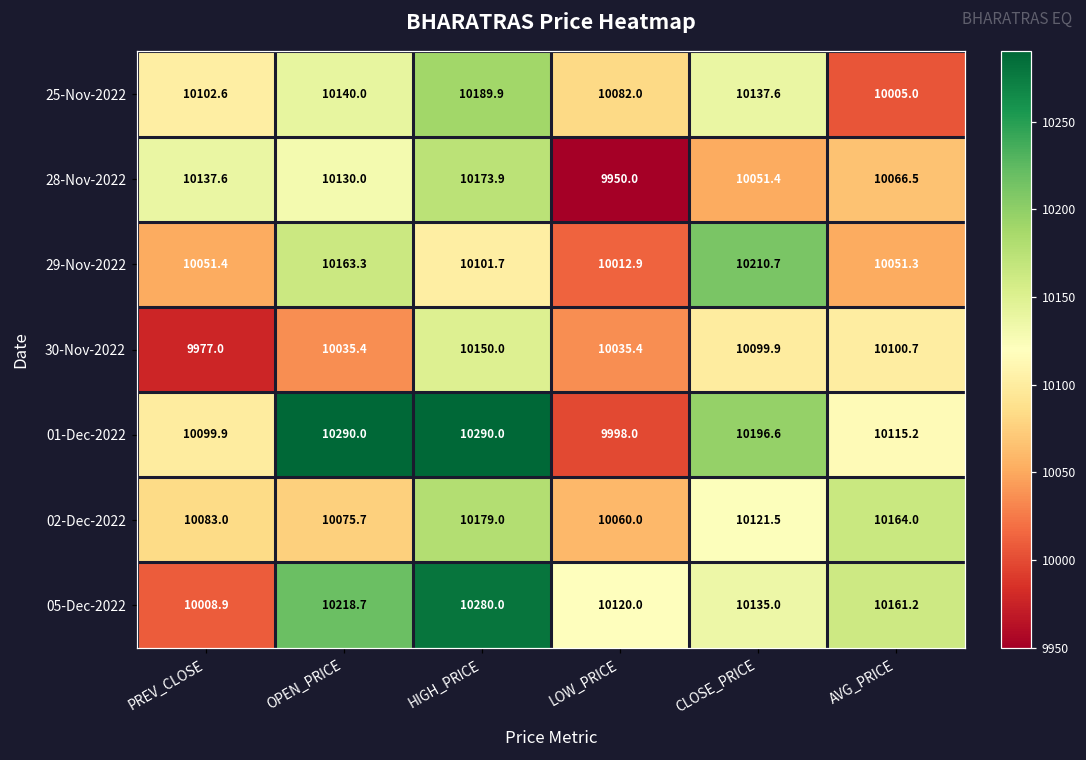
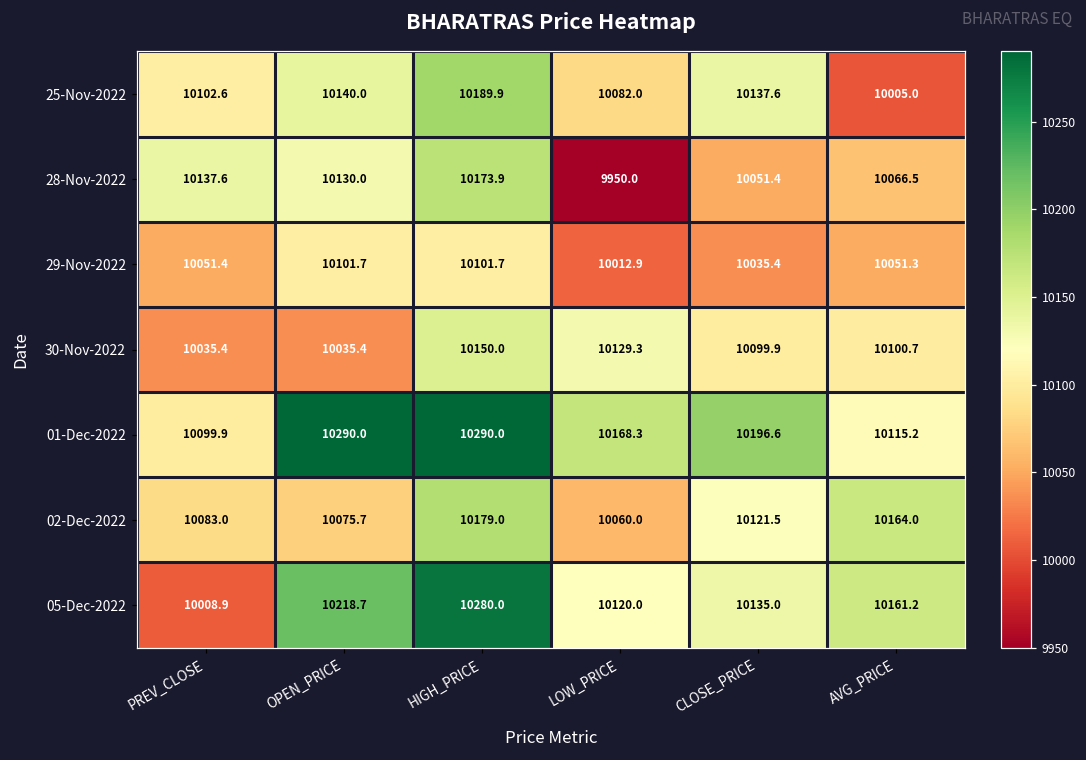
29-Nov-2022, OPEN_PRICE: 10163.3 -> 10101.7
29-Nov-2022, CLOSE_PRICE: 10210.7 -> 10035.4
30-Nov-2022, PREV_CLOSE: 9977.0 -> 10035.4
30-Nov-2022, LOW_PRICE: 10035.4 -> 10129.3
01-Dec-2022, LOW_PRICE: 9998.0 -> 10168.3
